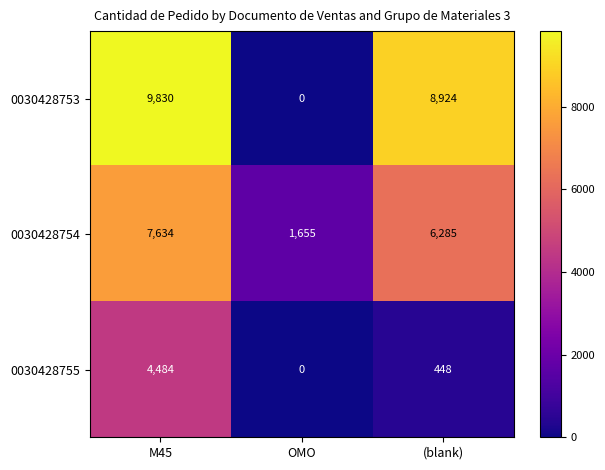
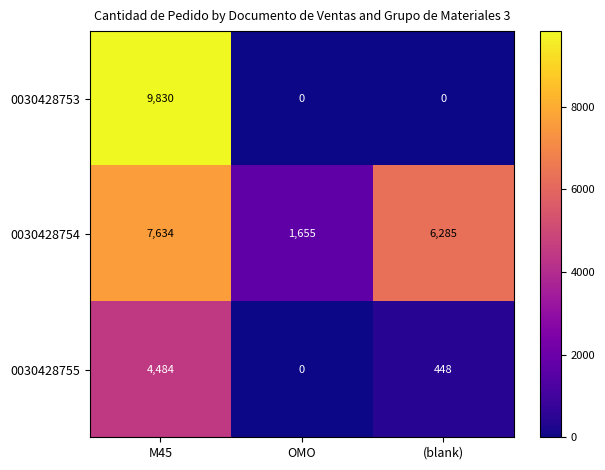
0030428753, (blank): 8,924 -> 0
